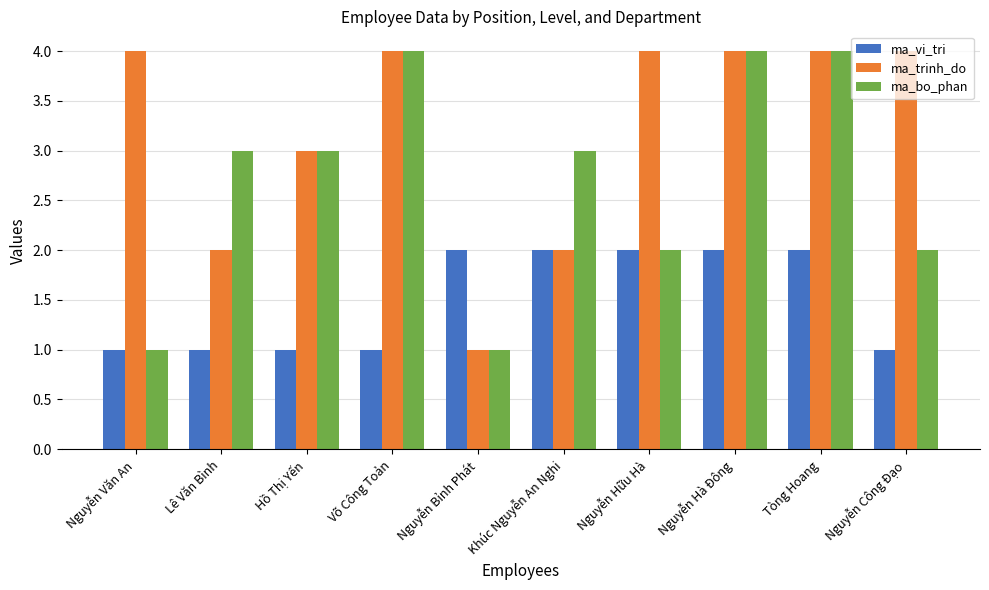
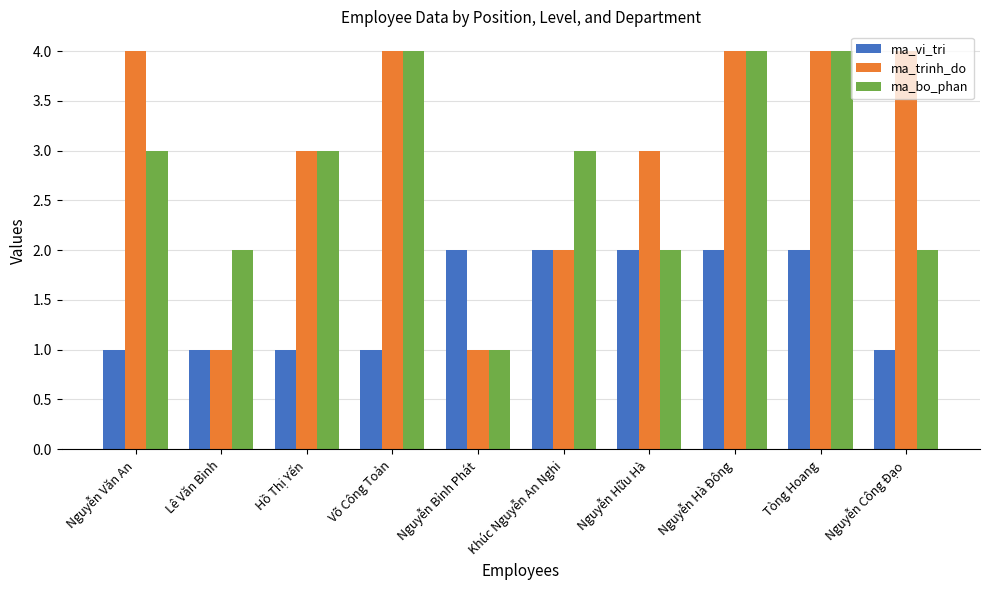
ma_bo_phan, Nguyễn Văn An: 1 -> 3
ma_trinh_do, Lê Văn Bình: 2 -> 1
ma_bo_phan, Lê Văn Bình: 3 -> 2
ma_trinh_do, Nguyễn Hữu Hà: 4 -> 3
